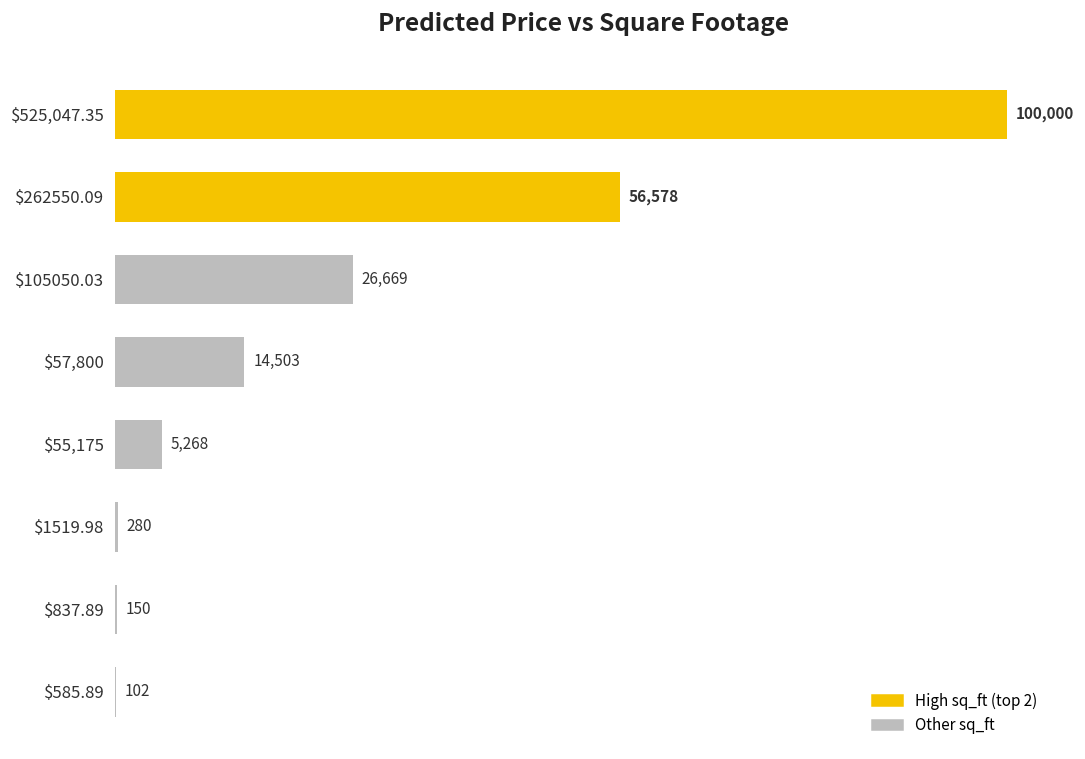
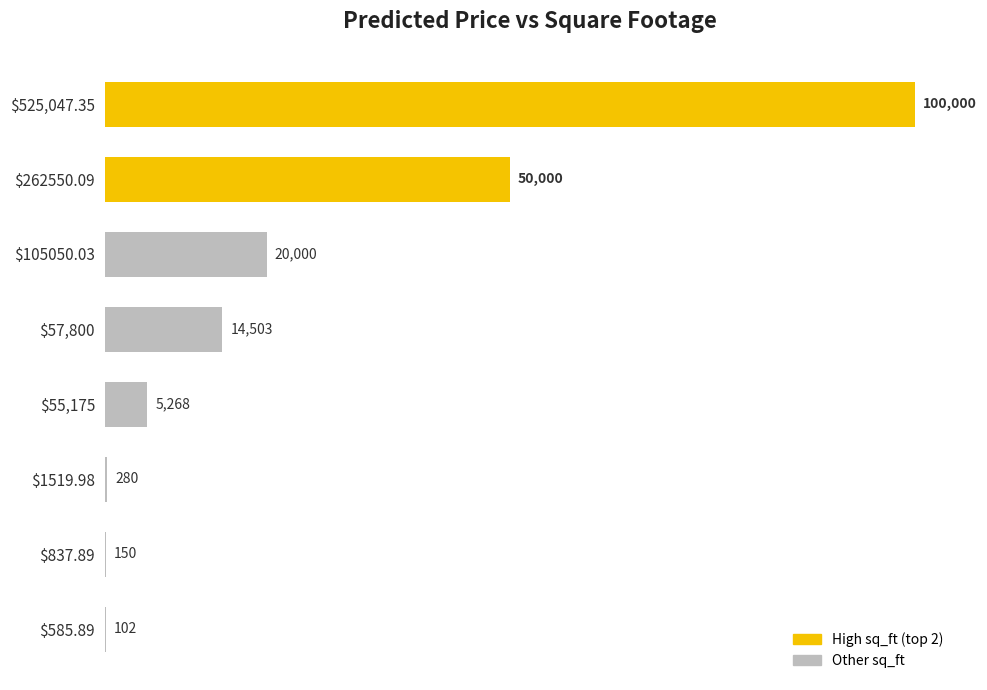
$262550.09: 56,578 -> 50,000
$105050.03: 26,669 -> 20,000
